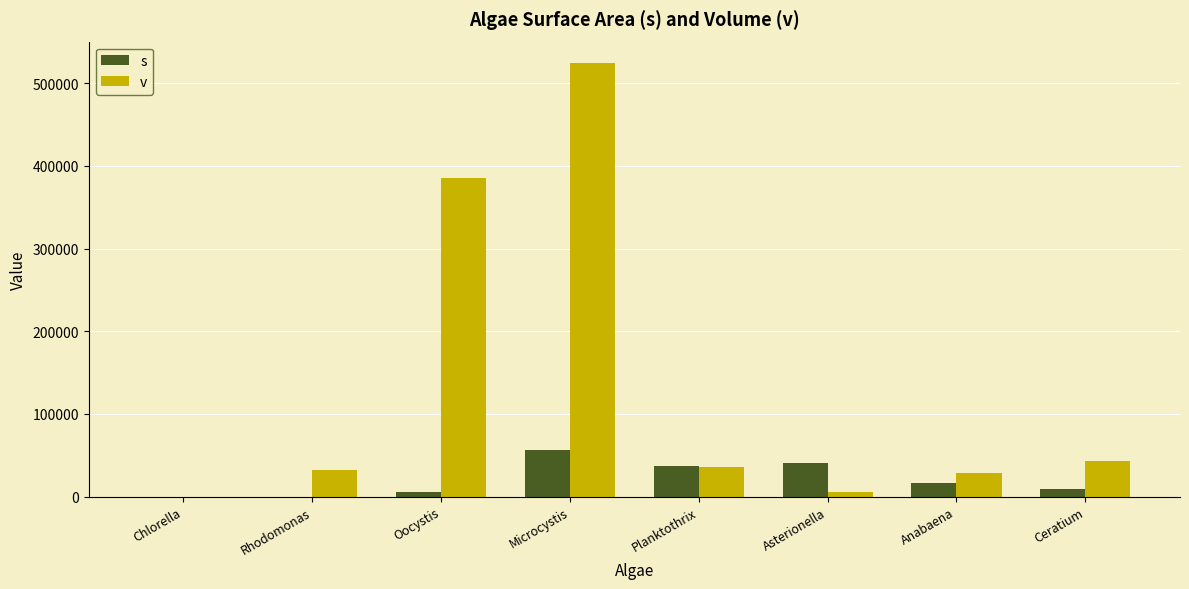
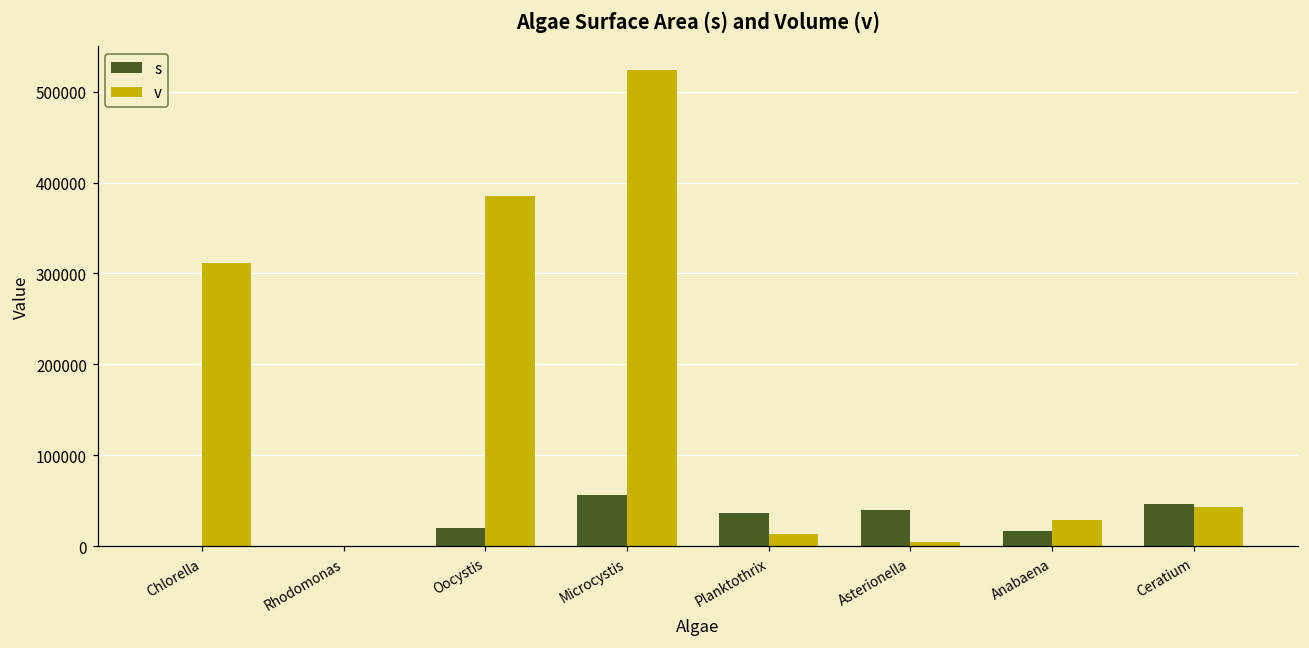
v, Chlorella: 0 -> 310000
v, Rhodomonas: 30000 -> 0
s, Oocystis: 10000 -> 20000
v, Planktothrix: 40000 -> 10000
s, Ceratium: 10000 -> 50000
